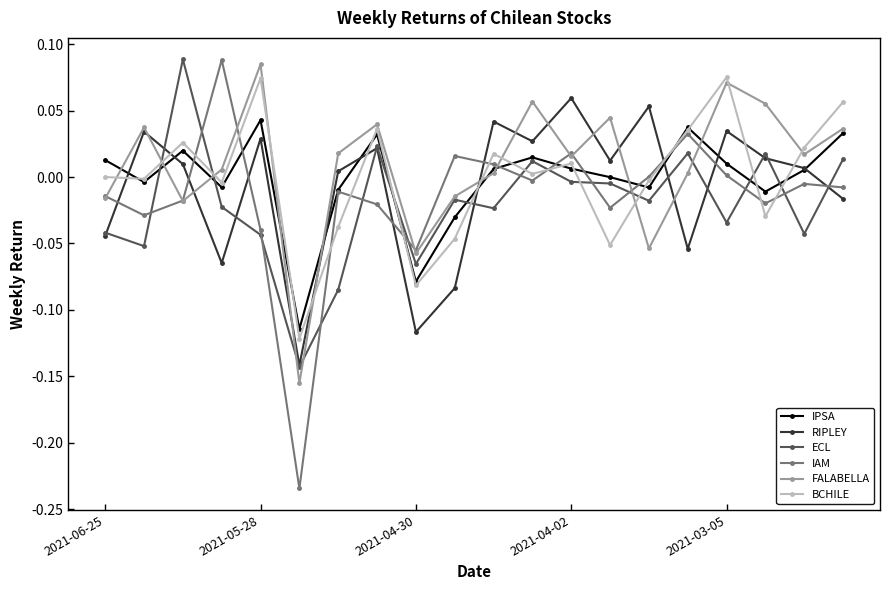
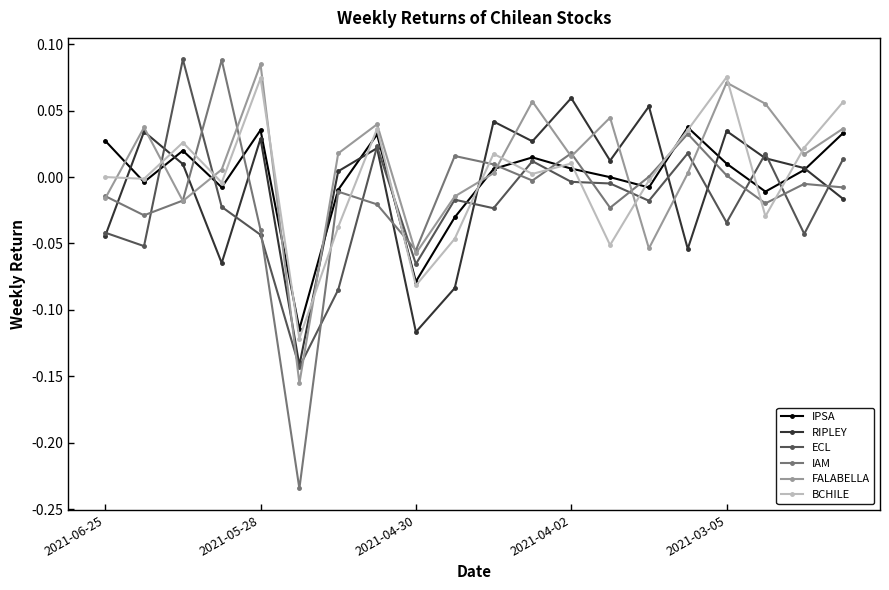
IPSA, 2021-06-25: 0.013 -> 0.027
IPSA, 2021-05-28: 0.043 -> 0.035
